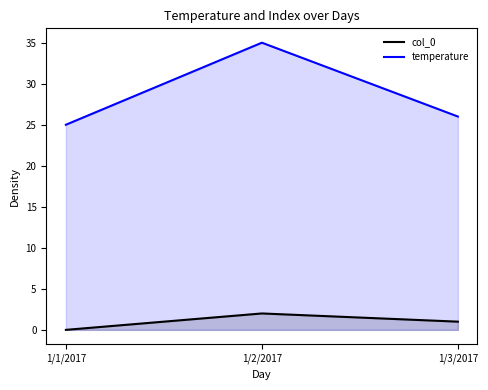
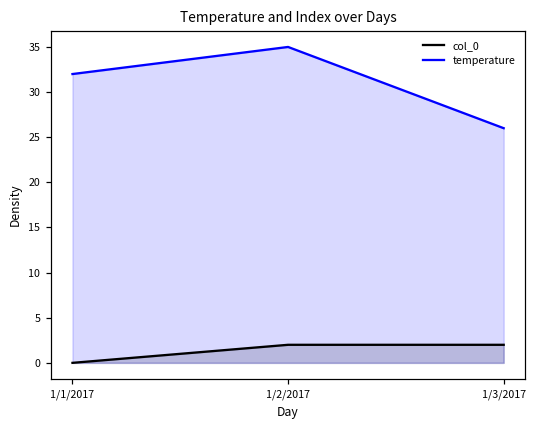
temperature, 1/1/2017: 25 -> 32
col_0, 1/3/2017: 1 -> 2
